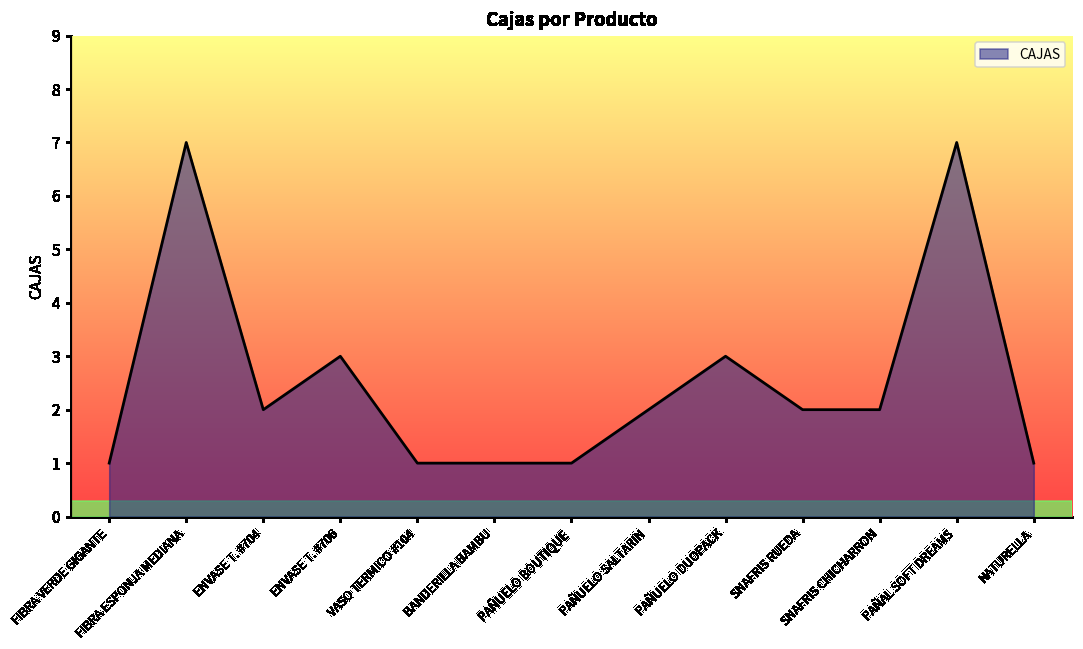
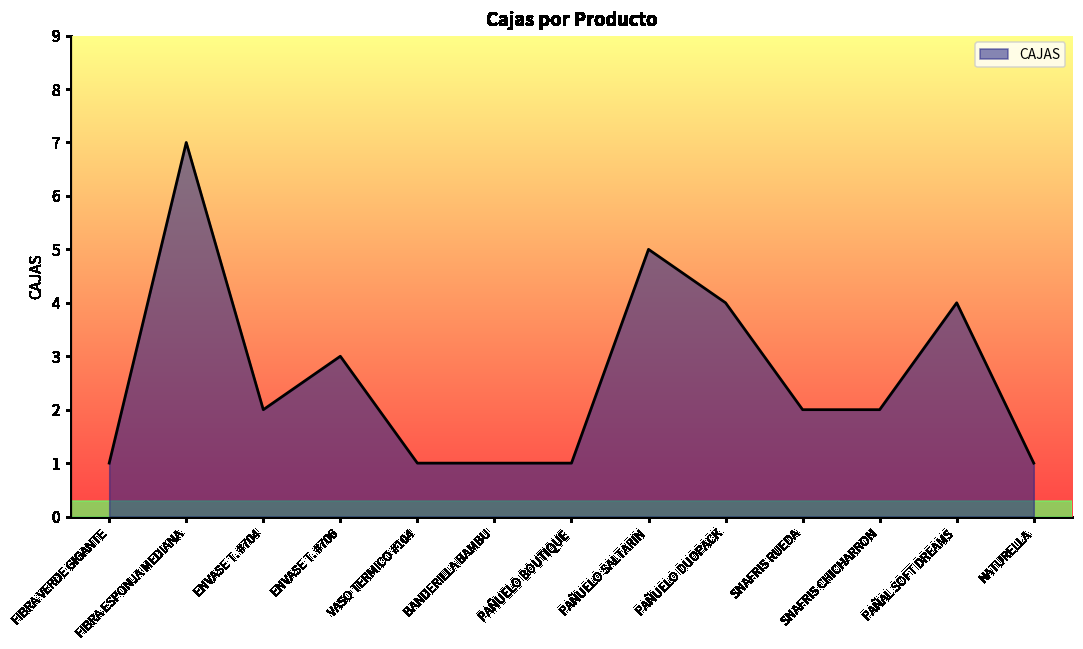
PAÑUELO SALTARIN: 2 -> 5
PAÑUELO DUOPACK: 3 -> 4
PAÑAL SOFT DREAMS: 7 -> 4
